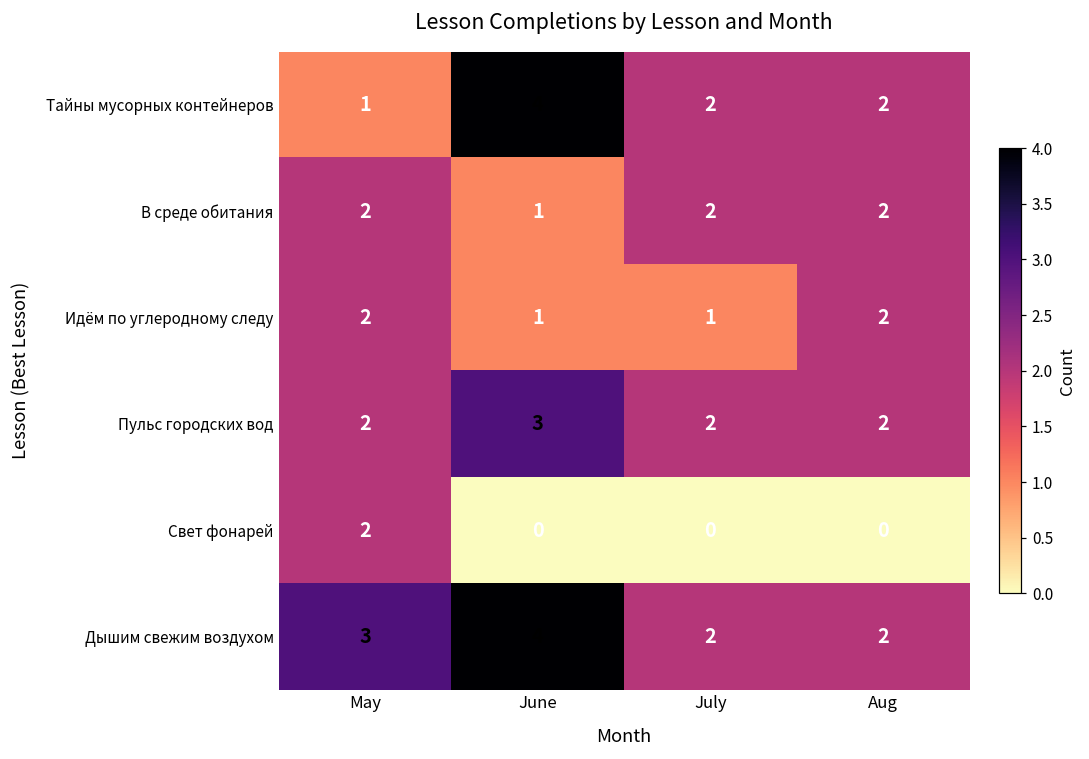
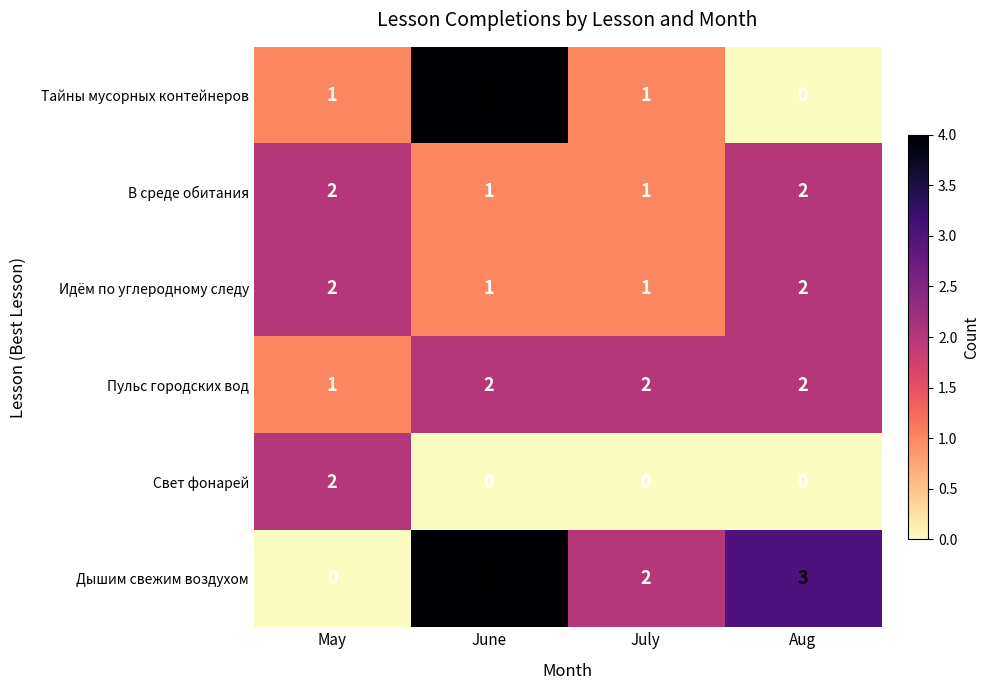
Тайны мусорных контейнеров, July: 2 -> 1
Тайны мусорных контейнеров, Aug: 2 -> 0
В среде обитания, July: 2 -> 1
Пульс городских вод, May: 2 -> 1
Пульс городских вод, June: 3 -> 2
Дышим свежим воздухом, May: 3 -> 0
Дышим свежим воздухом, Aug: 2 -> 3
